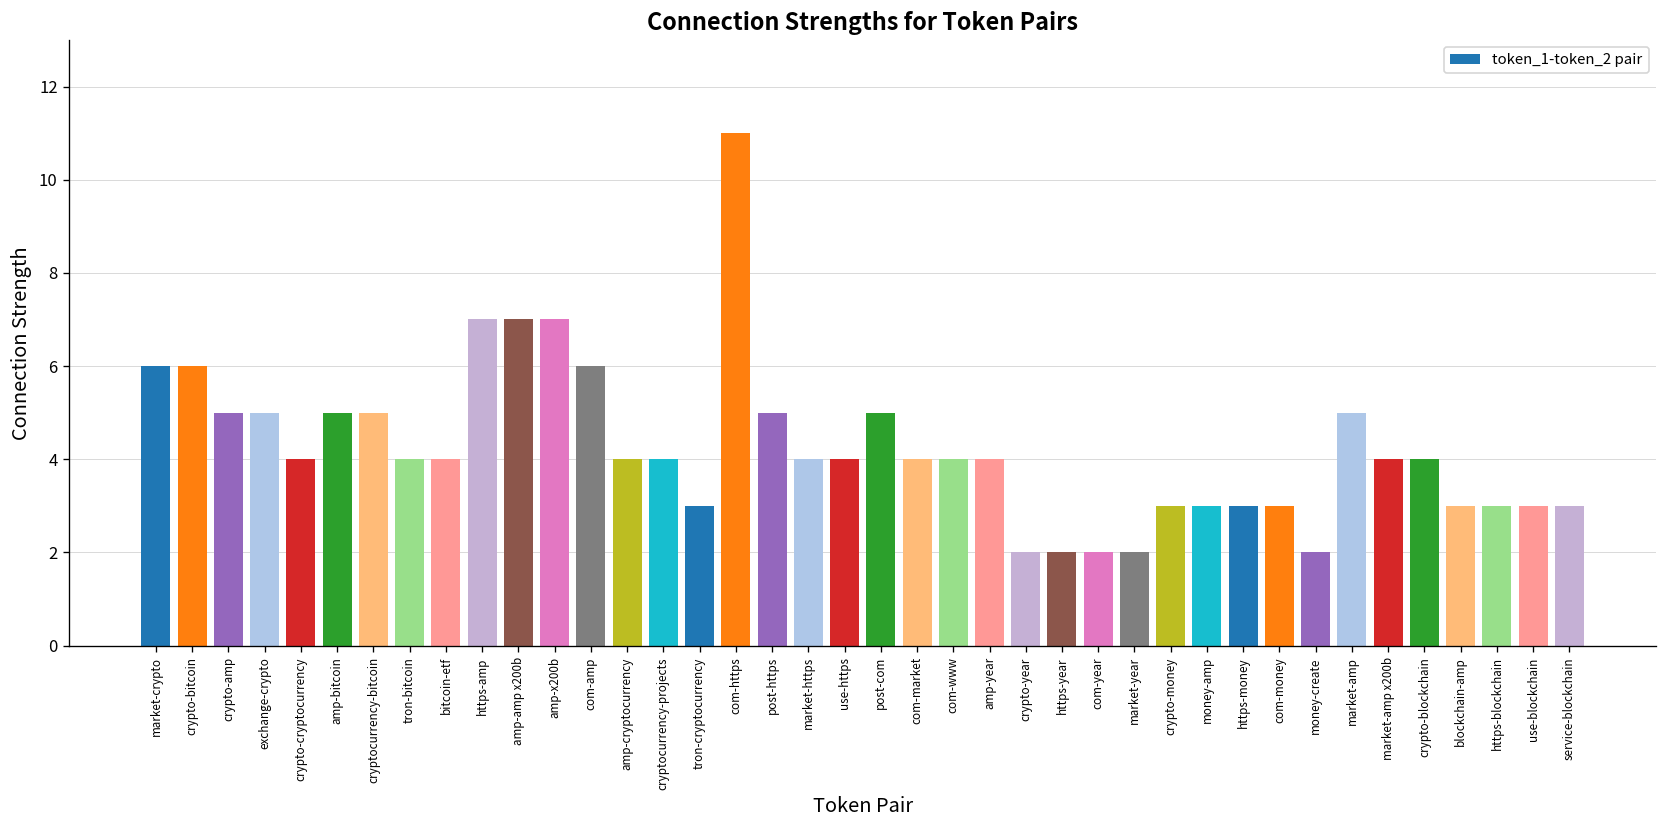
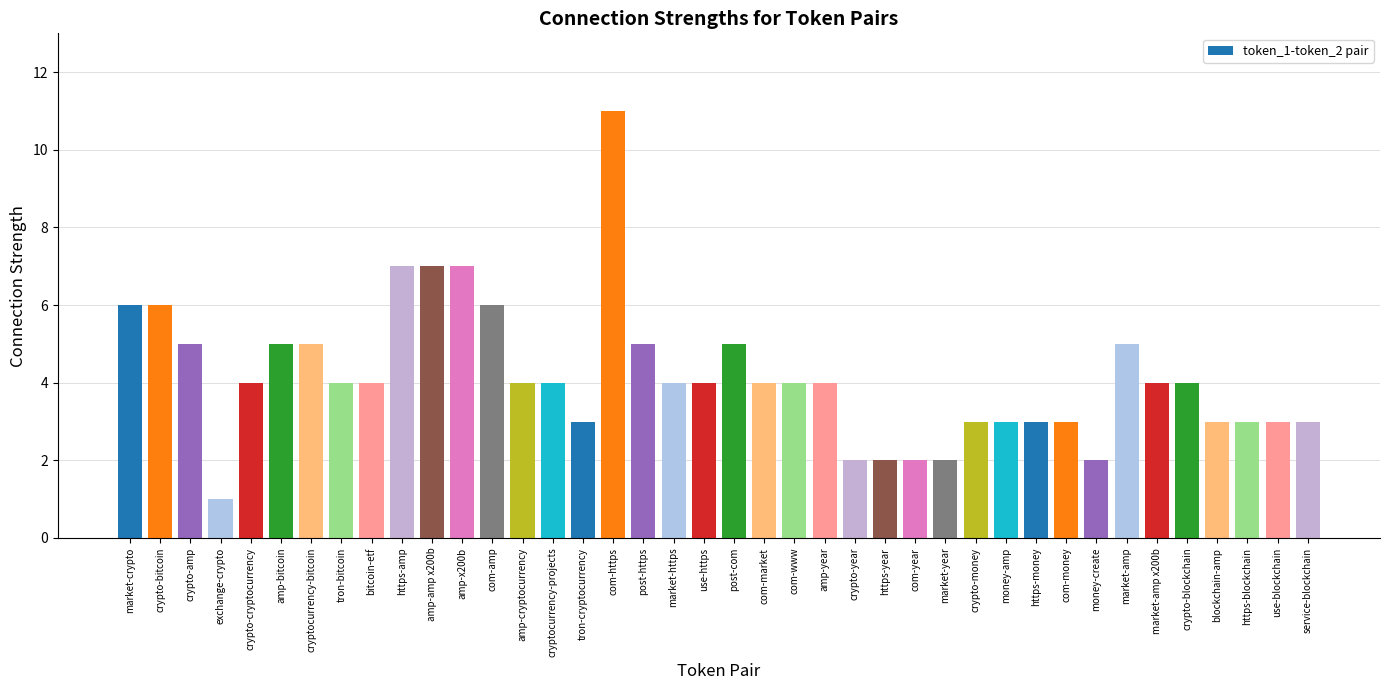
exchange-crypto: 5 -> 1
